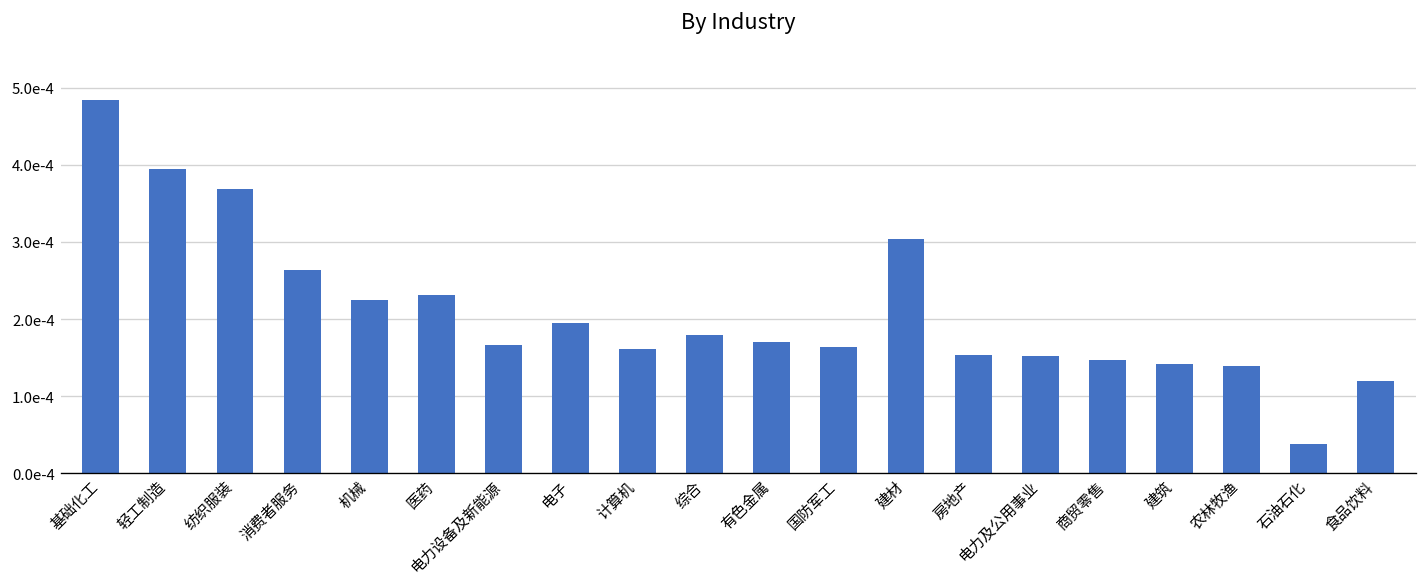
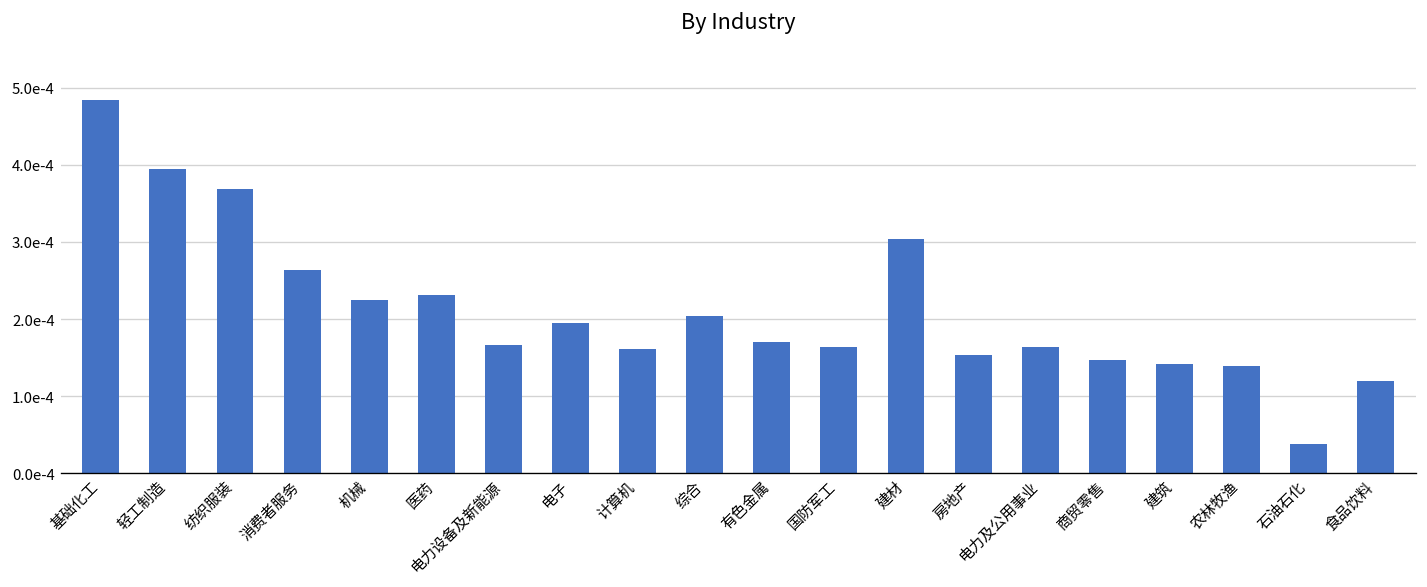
综合: 0.00018 -> 0.00020
电力及公用事业: 0.00015 -> 0.00016
